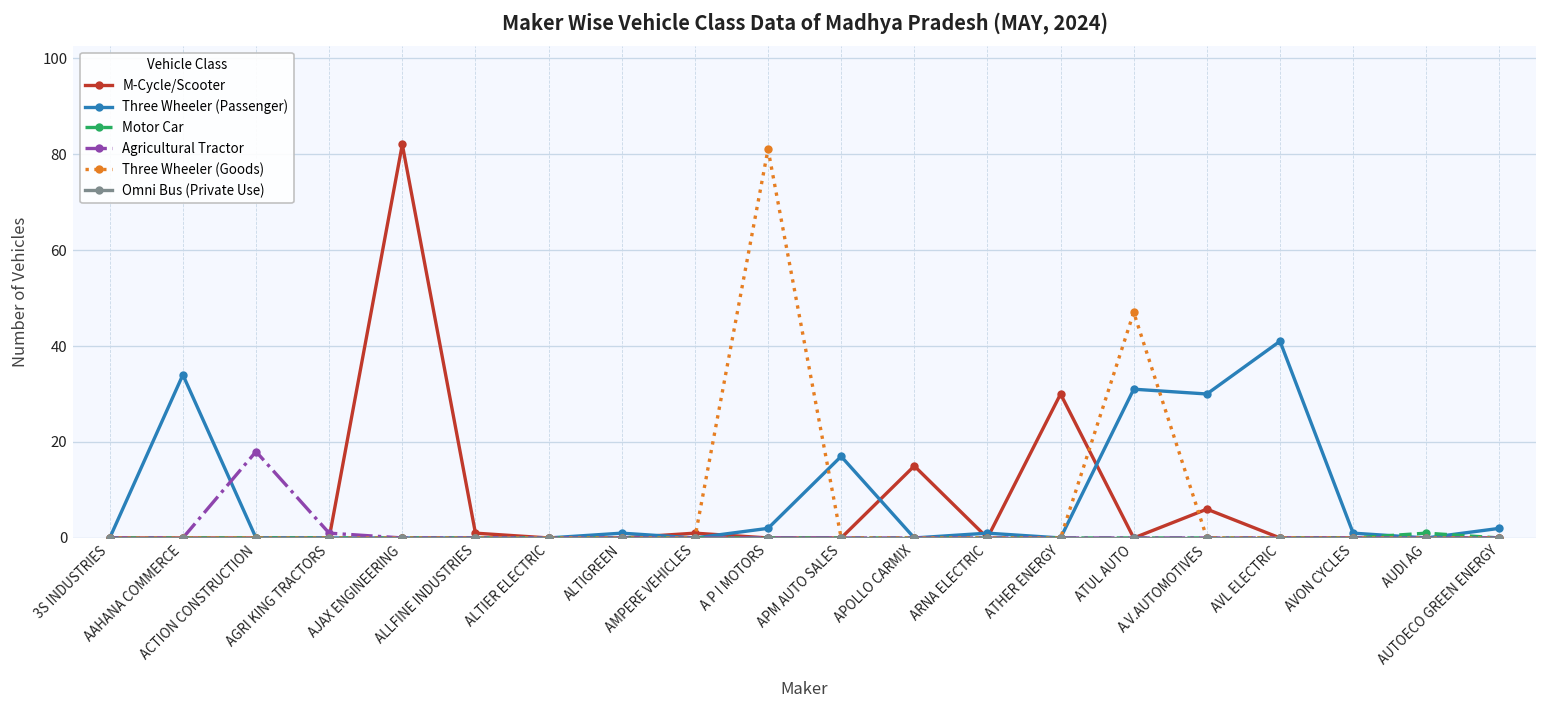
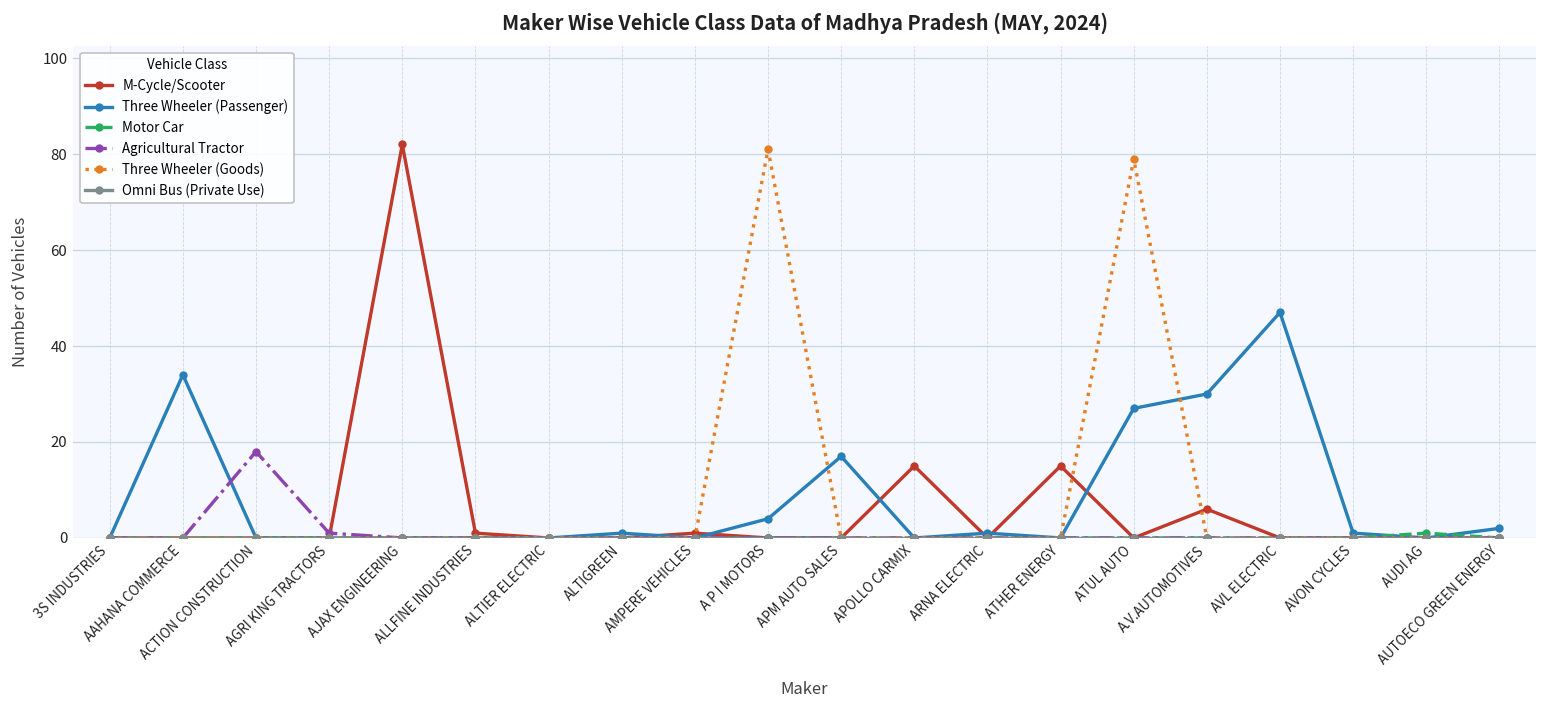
Three Wheeler (Passenger), A P I MOTORS: 2 -> 4
M-Cycle/Scooter, ATHER ENERGY: 30 -> 15
Three Wheeler (Passenger), ATUL AUTO: 31 -> 27
Three Wheeler (Goods), ATUL AUTO: 47 -> 79
Three Wheeler (Passenger), AVL ELECTRIC: 41 -> 47
